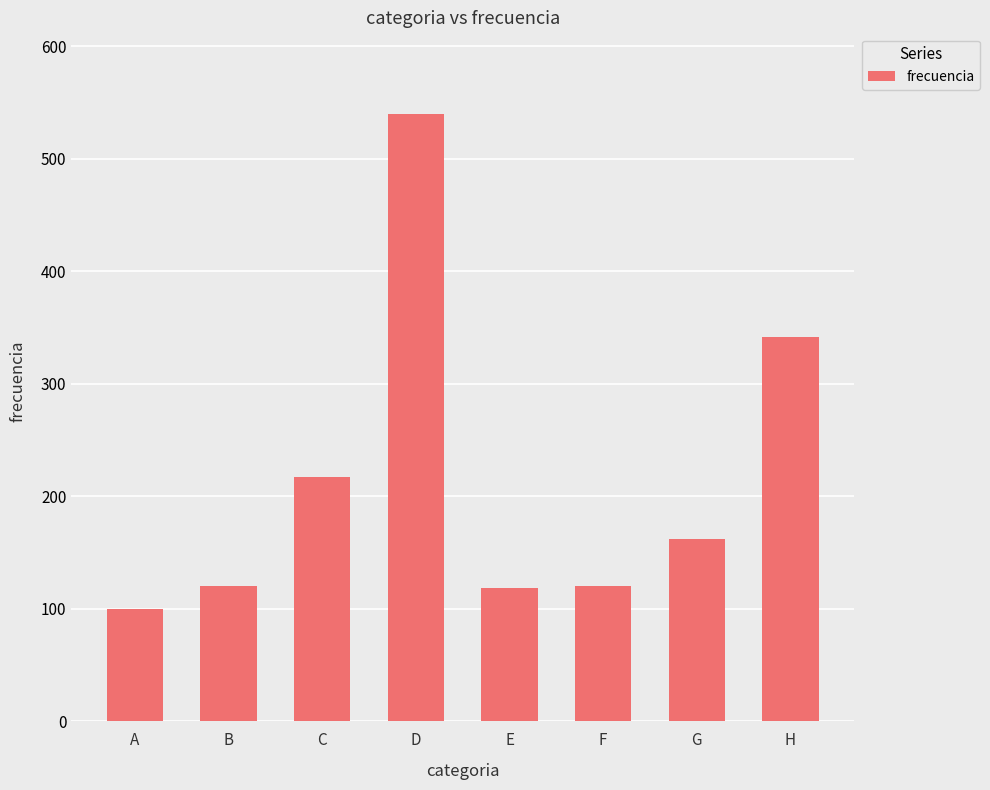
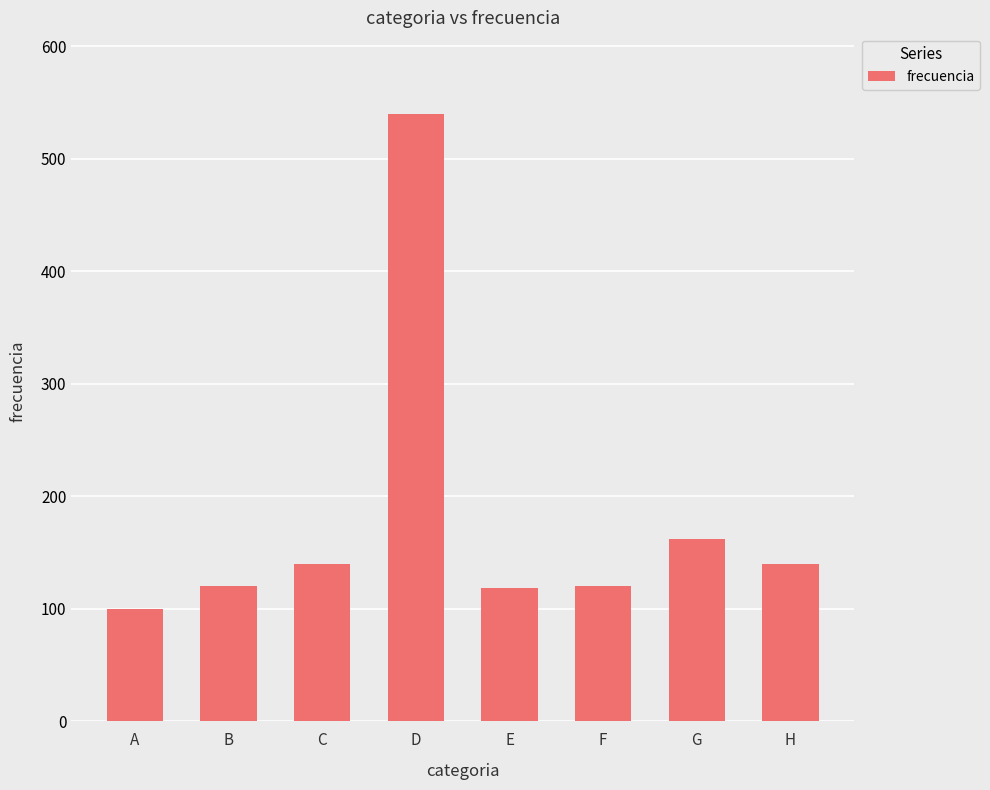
C: 217 -> 140
H: 341 -> 140
